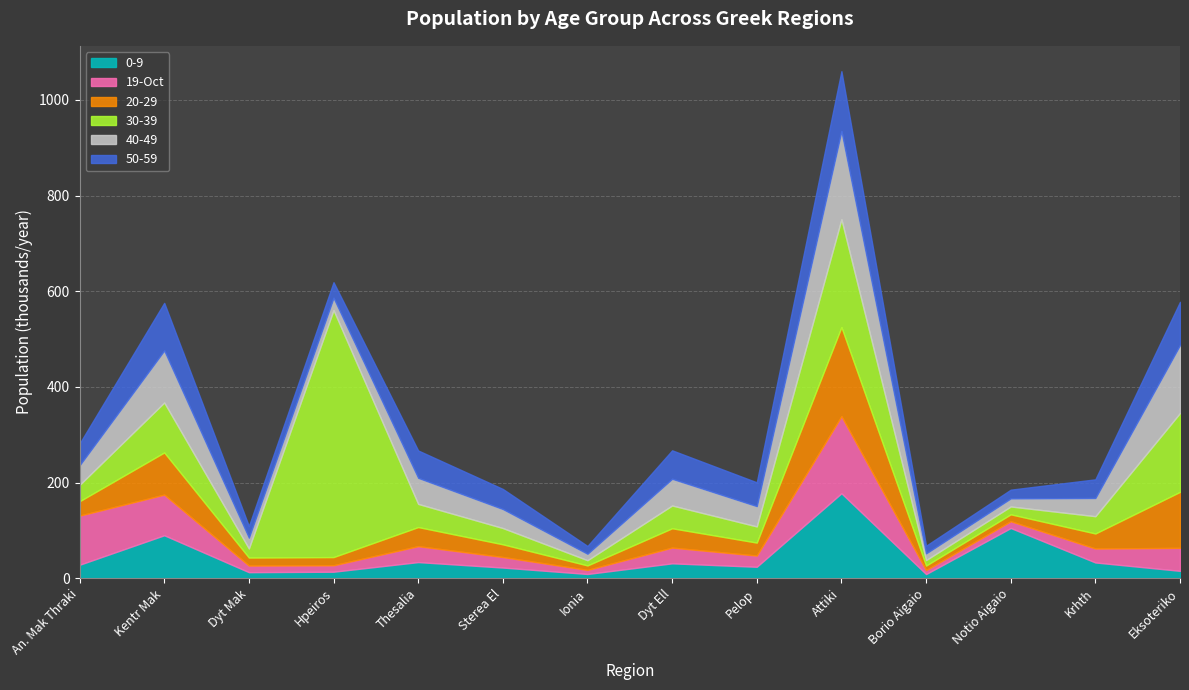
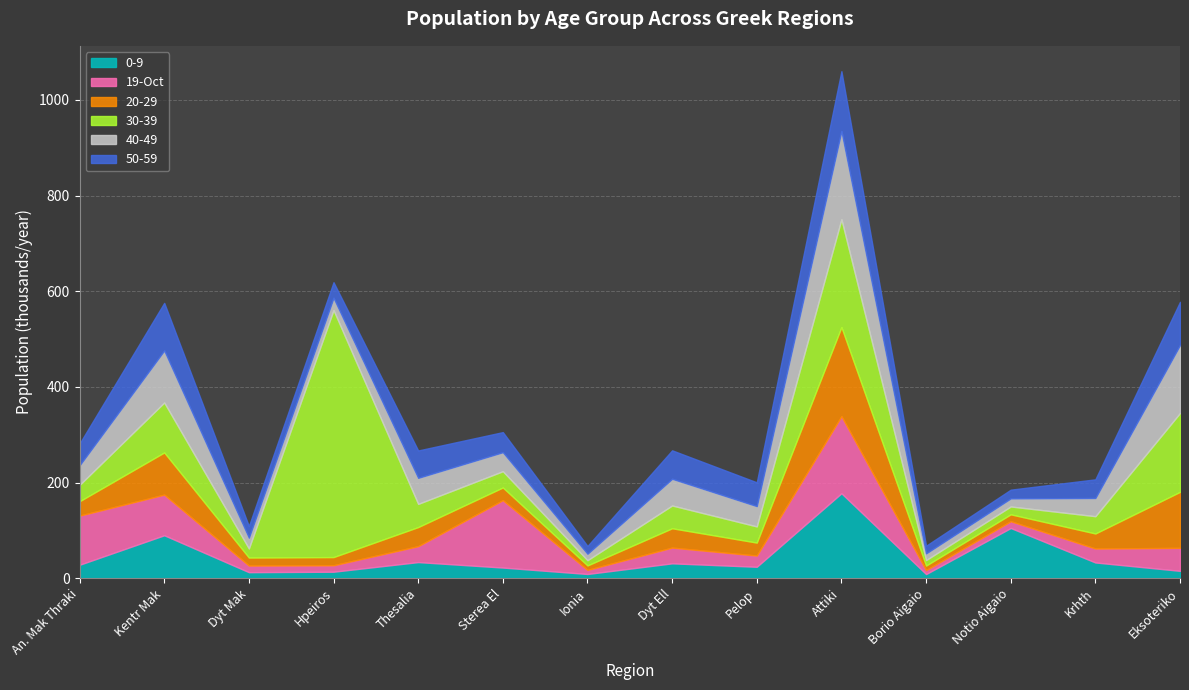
19-Oct, Sterea El: 20 -> 140
